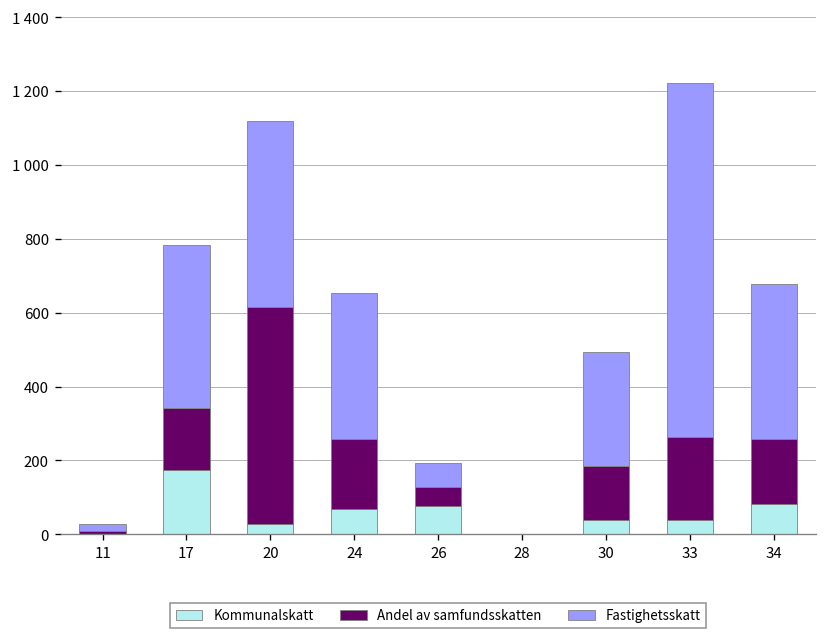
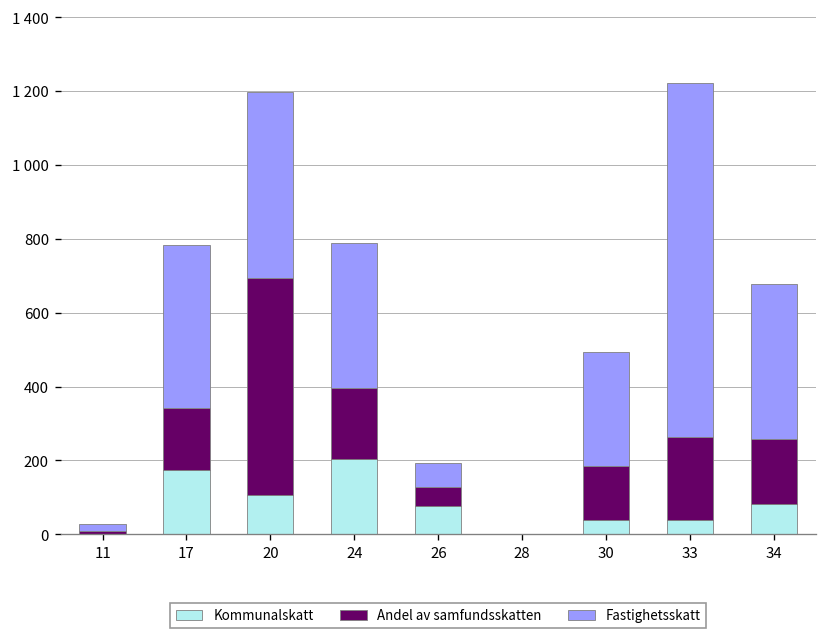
Kommunalskatt, 20: 30 -> 110
Kommunalskatt, 24: 70 -> 200
